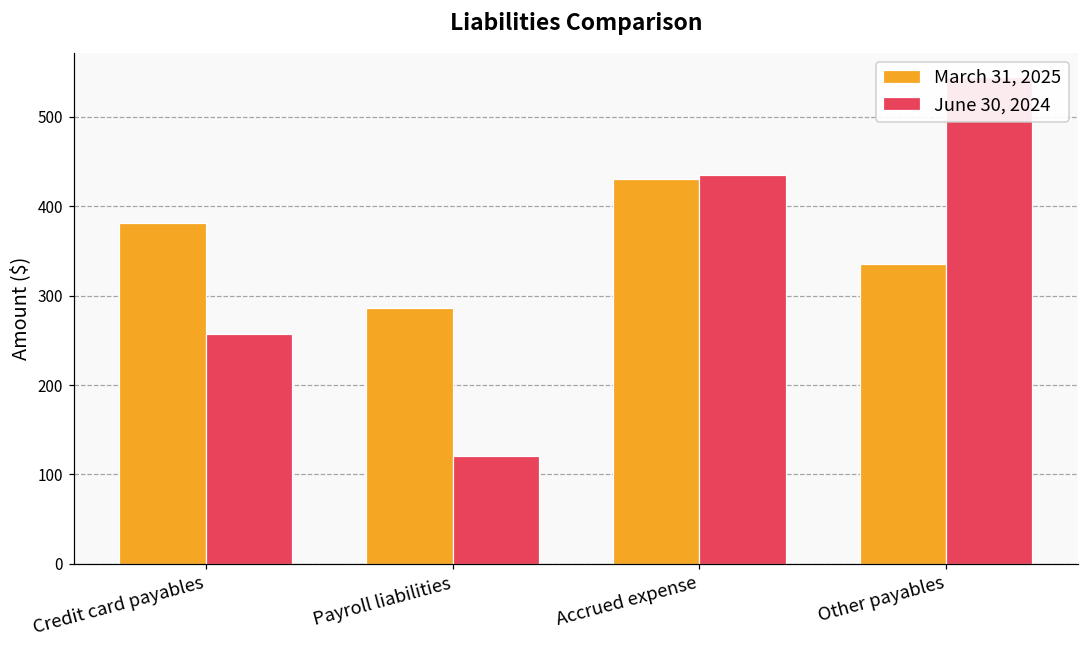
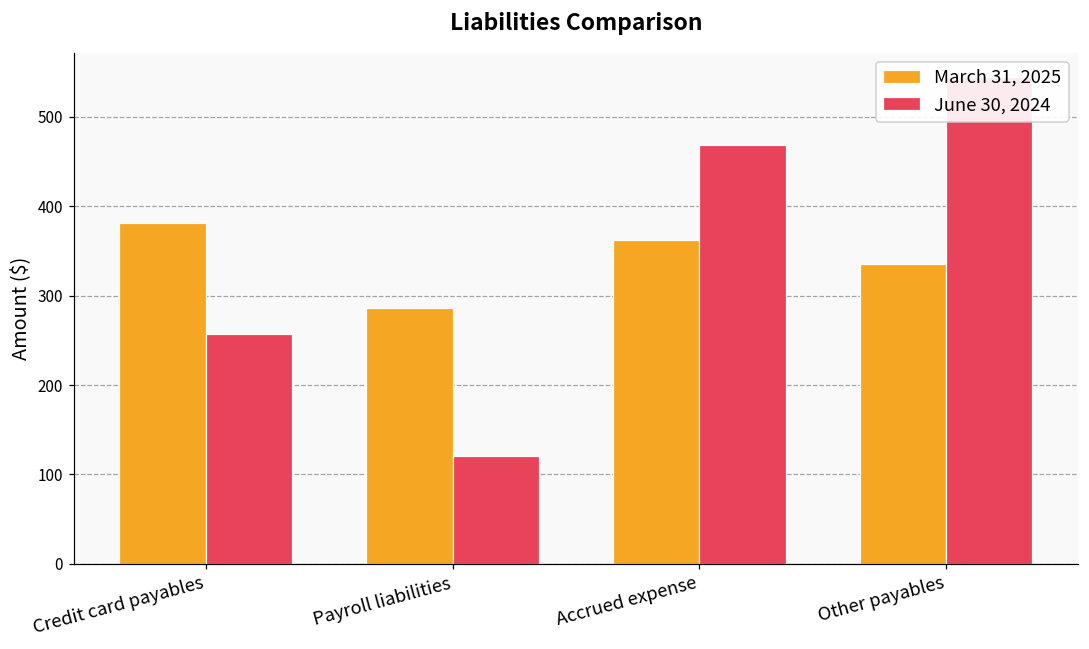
March 31, 2025, Accrued expense: 430 -> 360
June 30, 2024, Accrued expense: 440 -> 470
